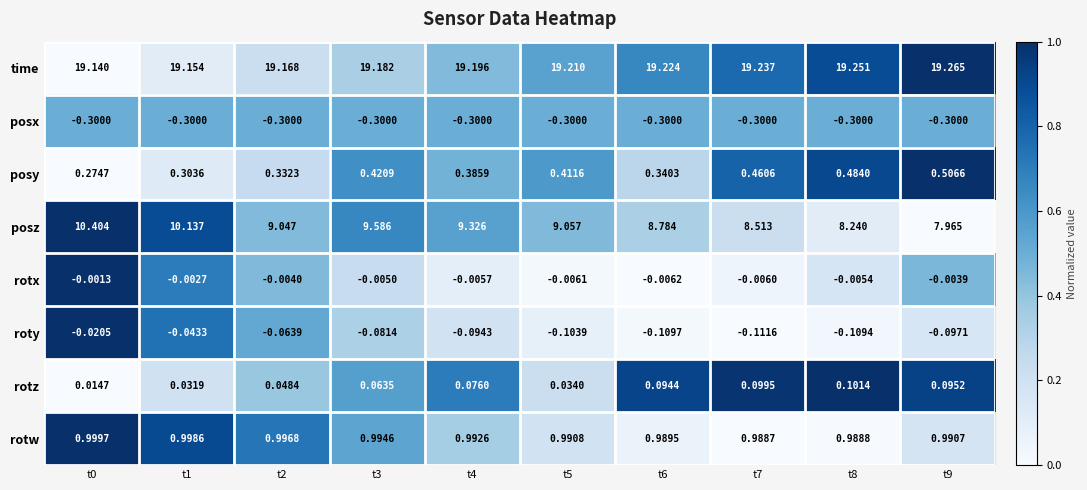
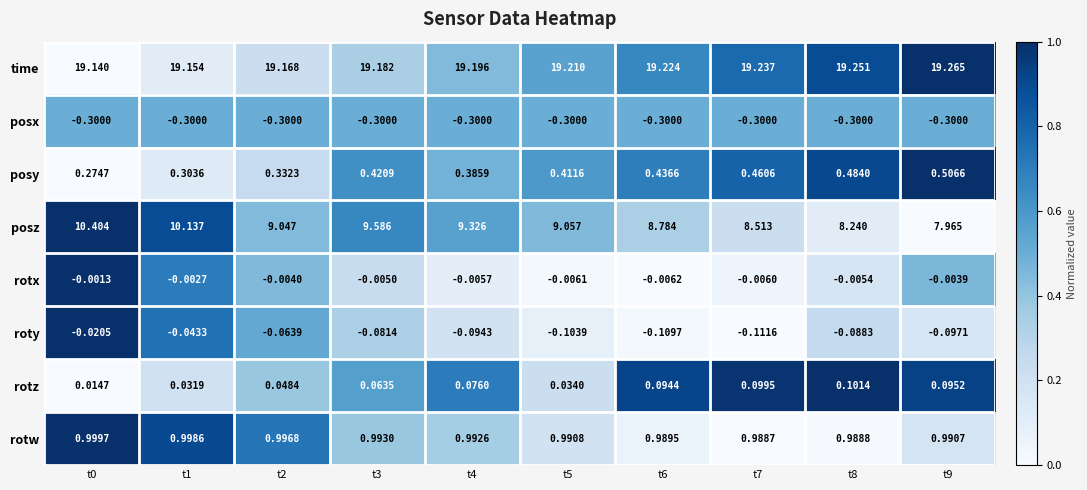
posy, t6: 0.3403 -> 0.4366
roty, t8: -0.1094 -> -0.0883
rotw, t3: 0.9946 -> 0.9930
